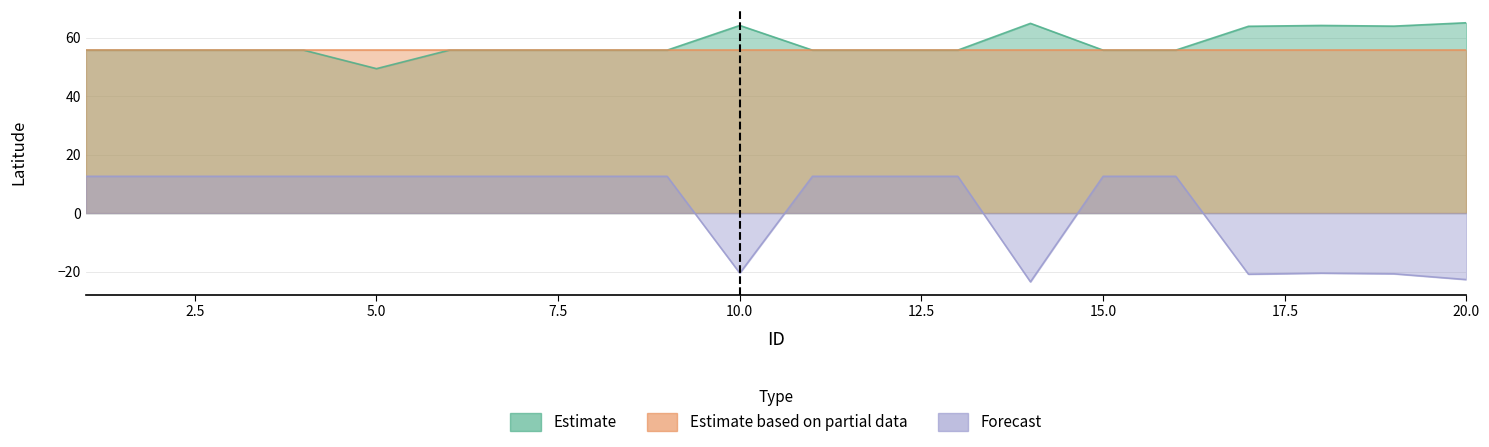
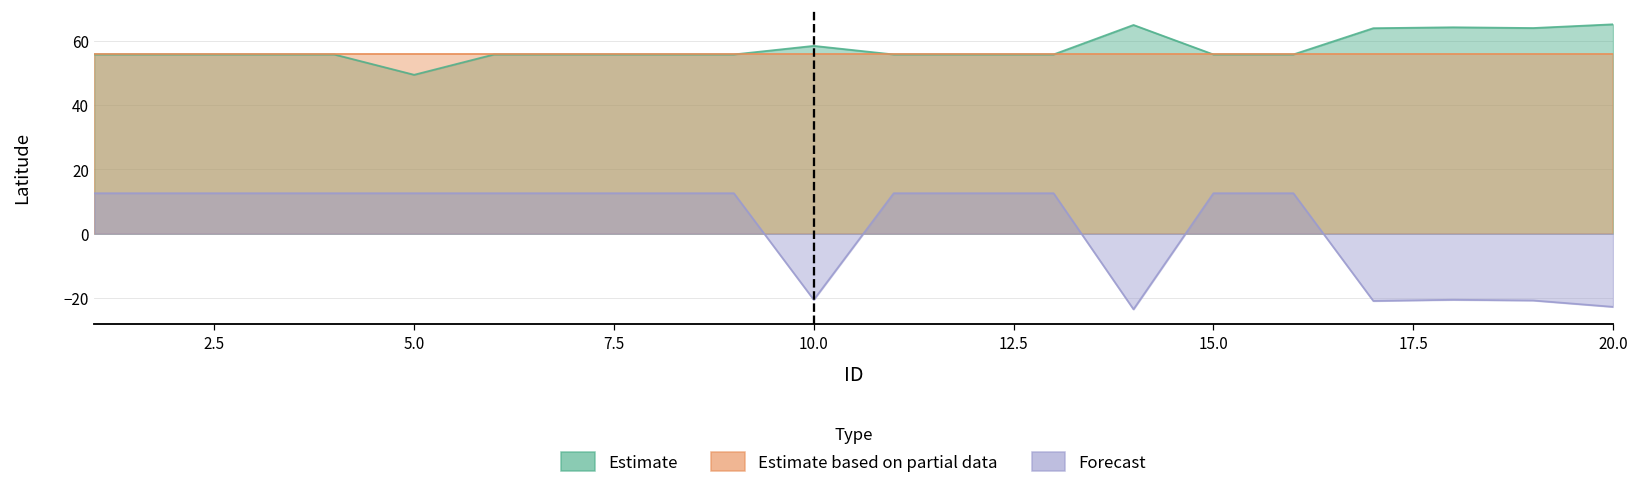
Estimate, 10.0: 64 -> 58
